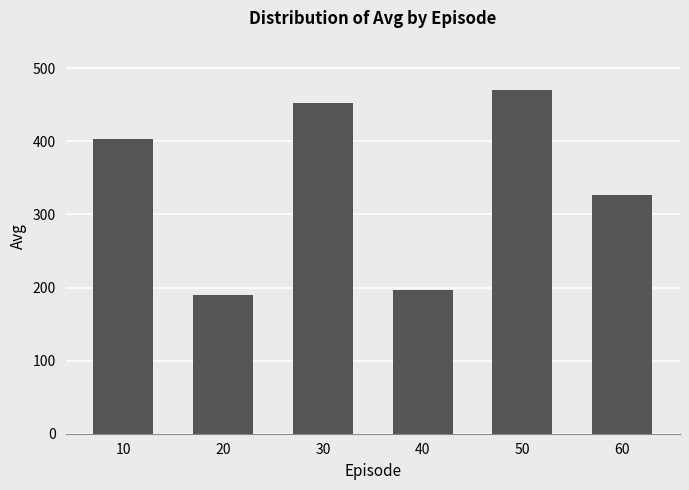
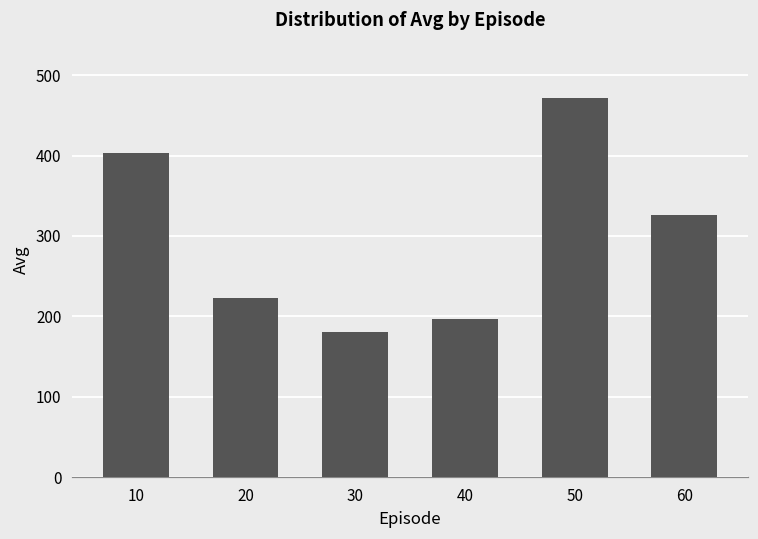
20: 190 -> 220
30: 450 -> 180
